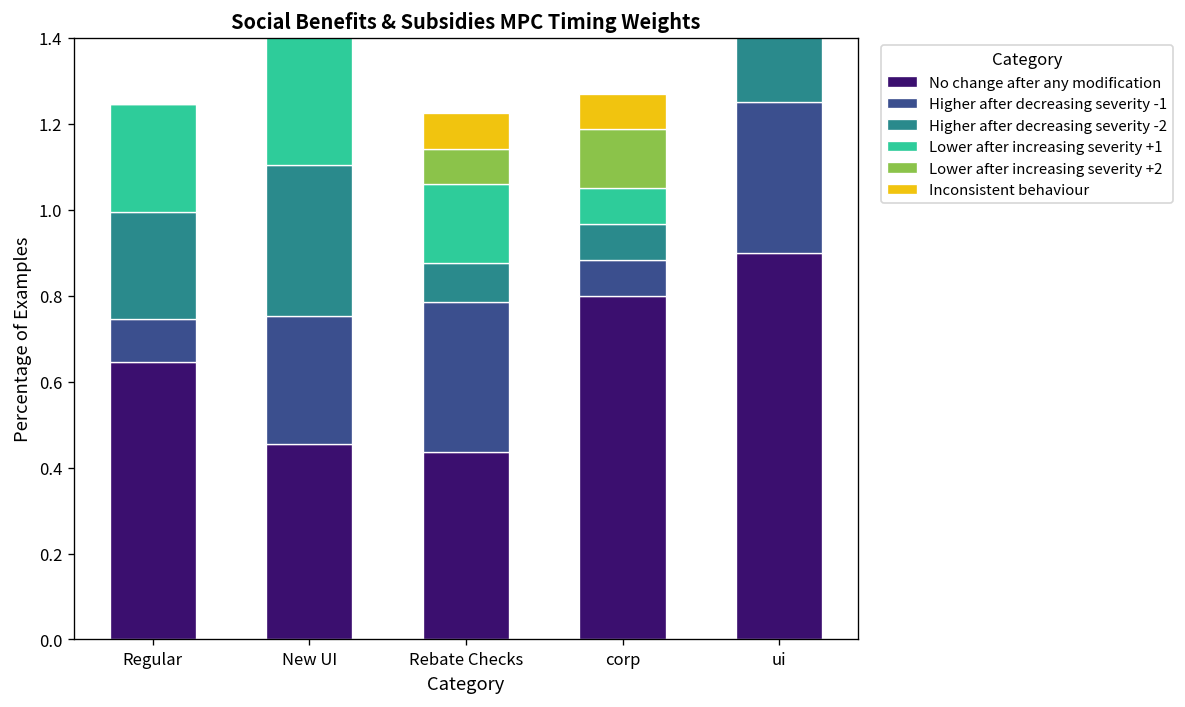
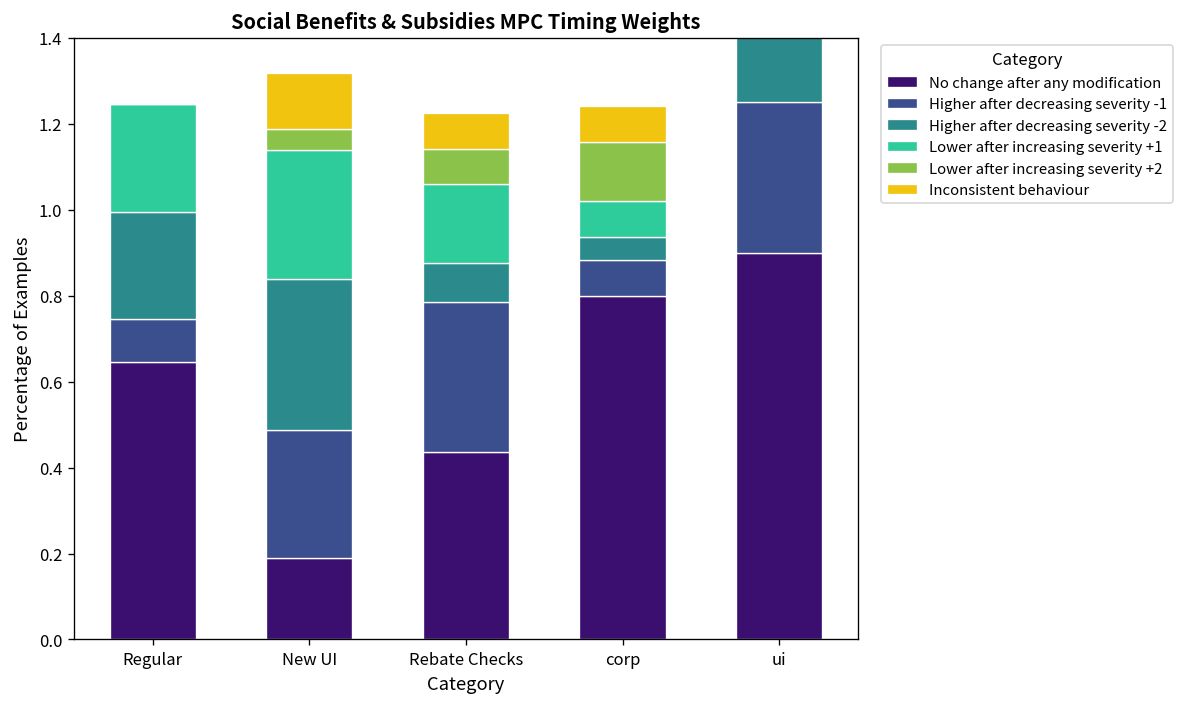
No change after any modification, New UI: 0.45 -> 0.19
Higher after decreasing severity -2, corp: 0.08 -> 0.05
